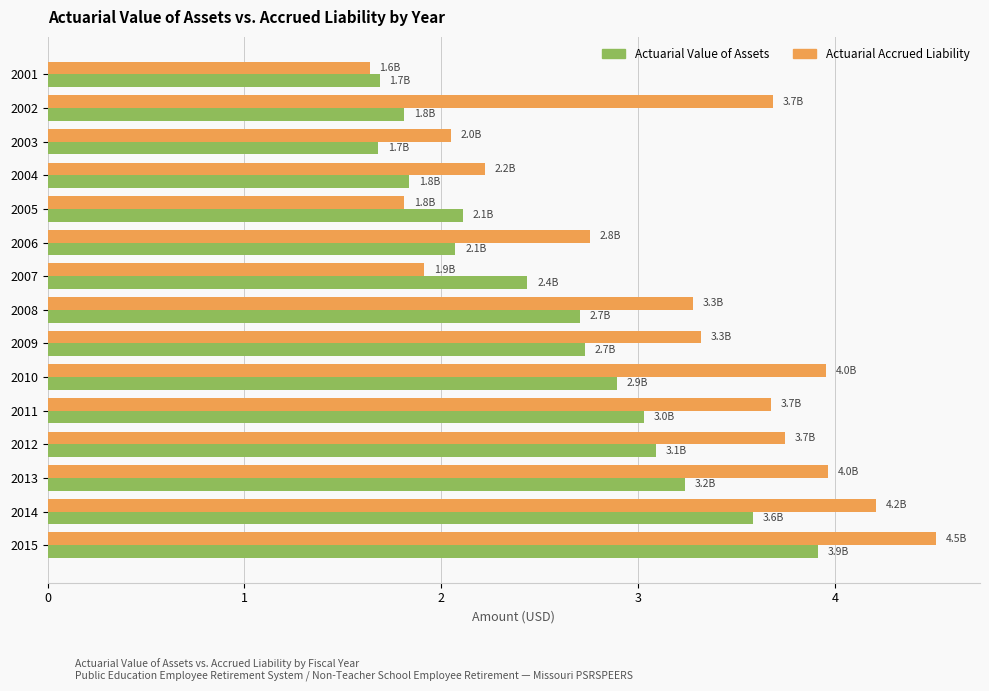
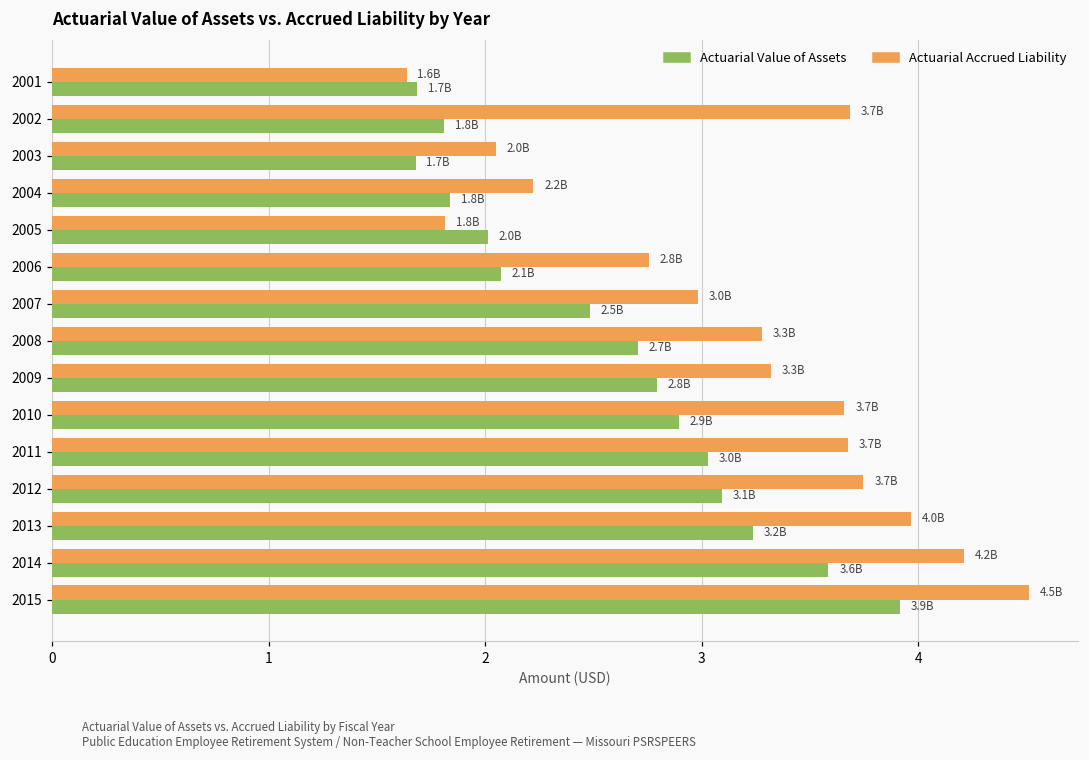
Actuarial Value of Assets, 2005: 2.1B -> 2.0B
Actuarial Accrued Liability, 2007: 1.9B -> 3.0B
Actuarial Value of Assets, 2007: 2.4B -> 2.5B
Actuarial Value of Assets, 2009: 2.7B -> 2.8B
Actuarial Accrued Liability, 2010: 4.0B -> 3.7B
